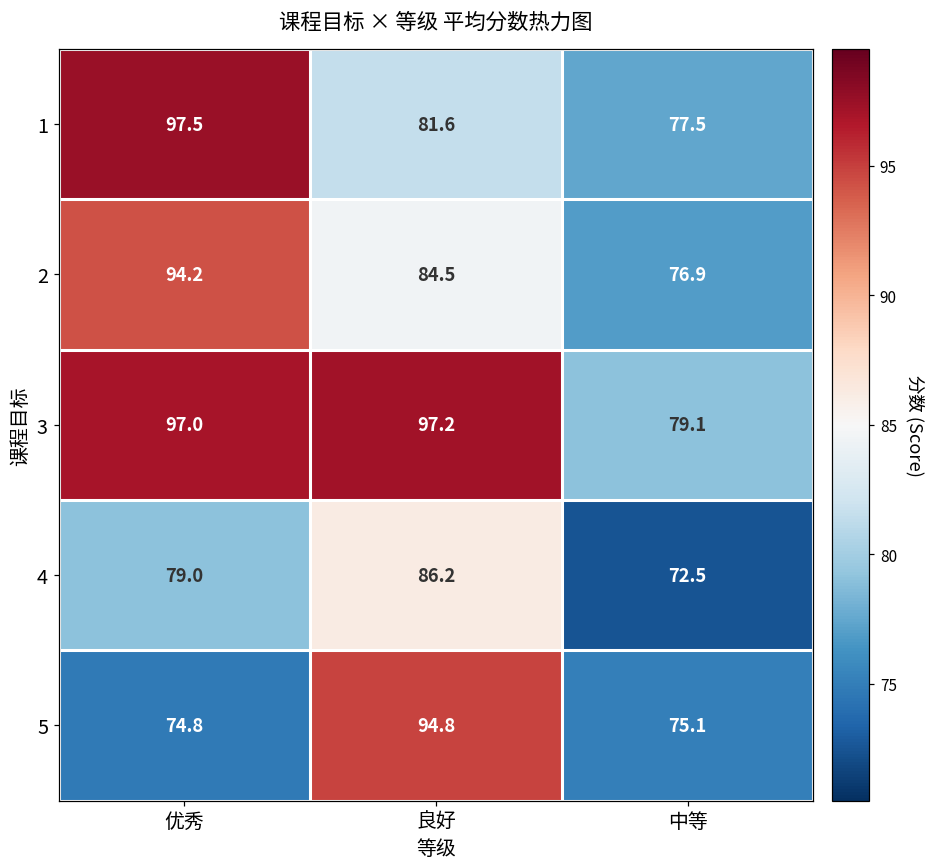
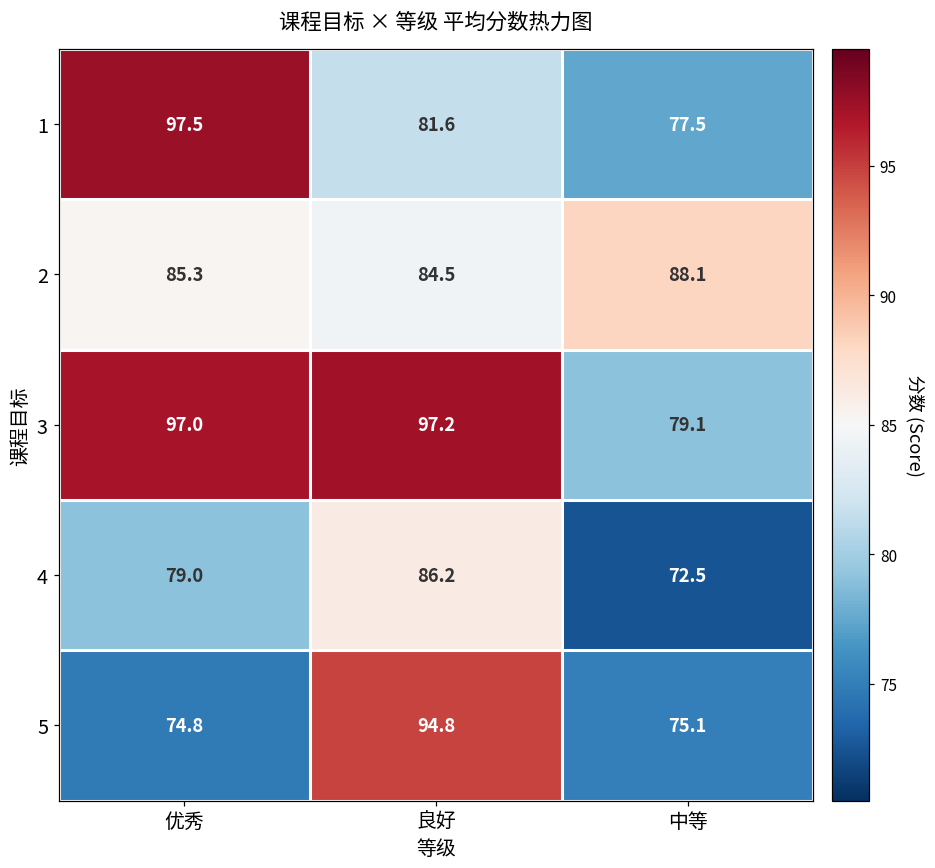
2, 优秀: 94.2 -> 85.3
2, 中等: 76.9 -> 88.1
